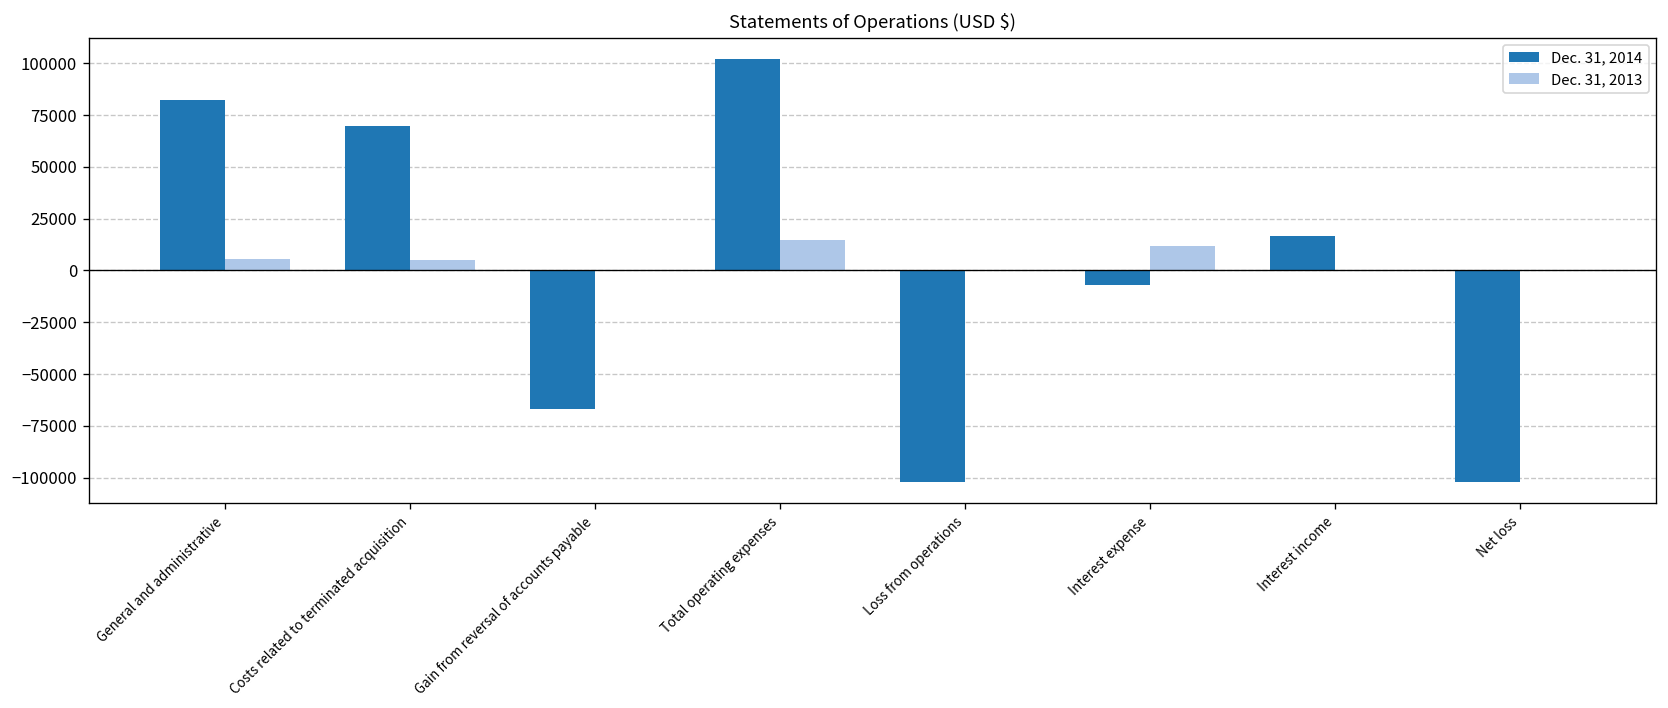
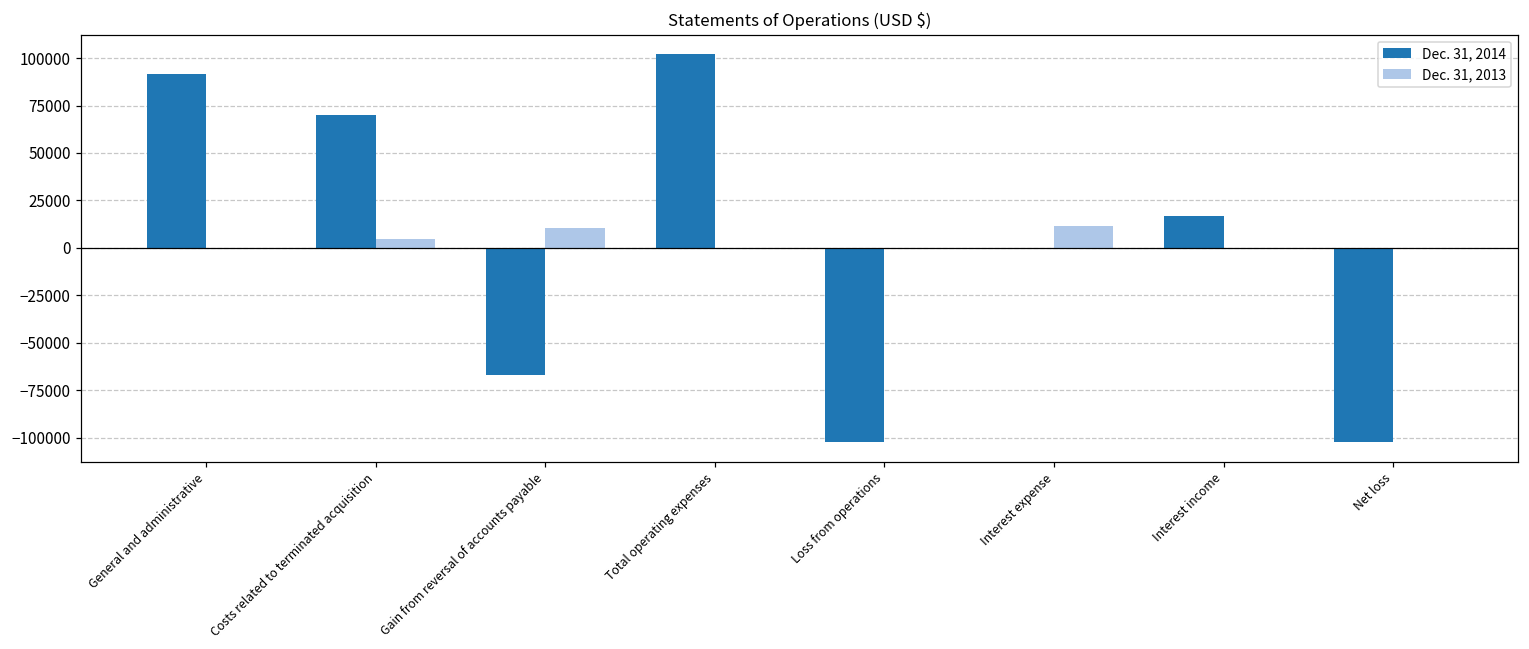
Dec. 31, 2014, General and administrative: 82000 -> 91000
Dec. 31, 2013, General and administrative: 6000 -> 0
Dec. 31, 2013, Gain from reversal of accounts payable: 0 -> 11000
Dec. 31, 2013, Total operating expenses: 15000 -> 0
Dec. 31, 2014, Interest expense: -7000 -> 0
